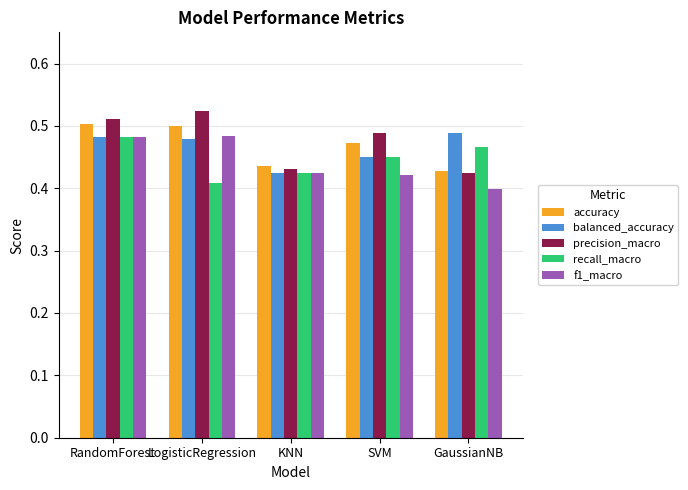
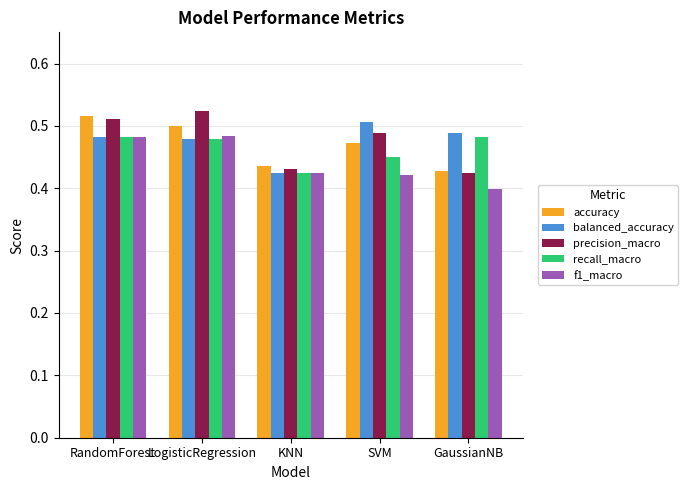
accuracy, RandomForest: 0.50 -> 0.52
recall_macro, LogisticRegression: 0.41 -> 0.48
balanced_accuracy, SVM: 0.45 -> 0.51
recall_macro, GaussianNB: 0.47 -> 0.48
